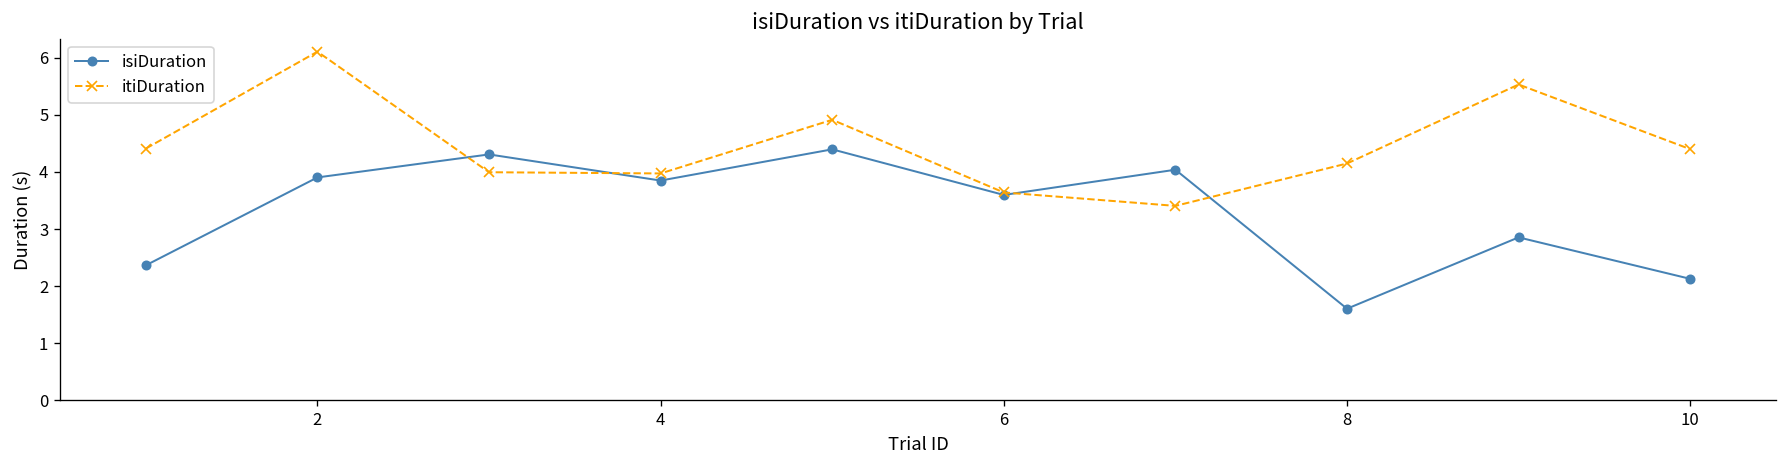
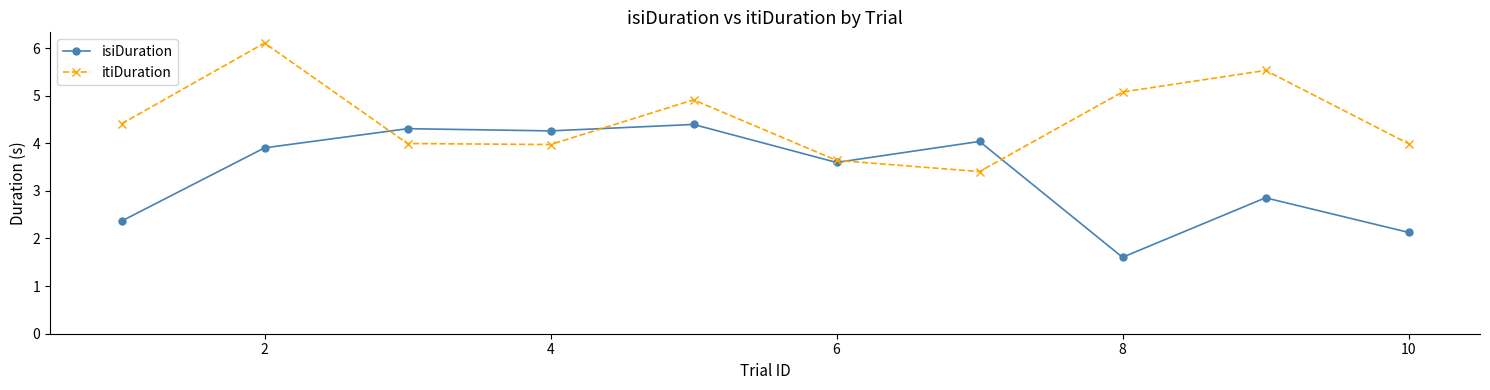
isiDuration, 4: 3.8 -> 4.3
itiDuration, 8: 4.1 -> 5.1
itiDuration, 10: 4.4 -> 4.0
